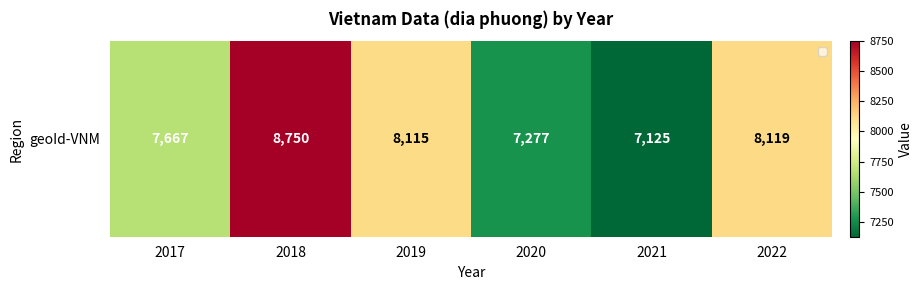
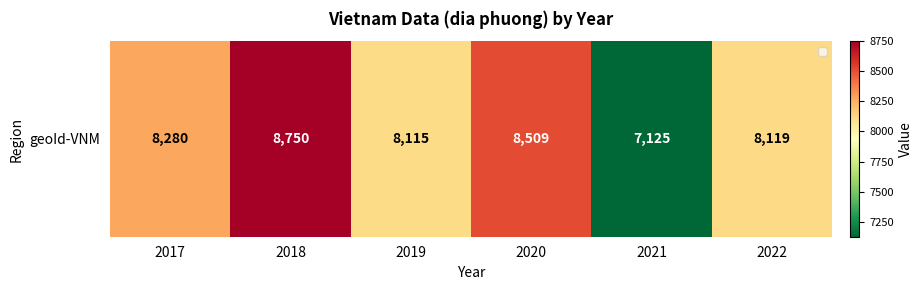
geoId-VNM, 2017: 7,667 -> 8,280
geoId-VNM, 2020: 7,277 -> 8,509
